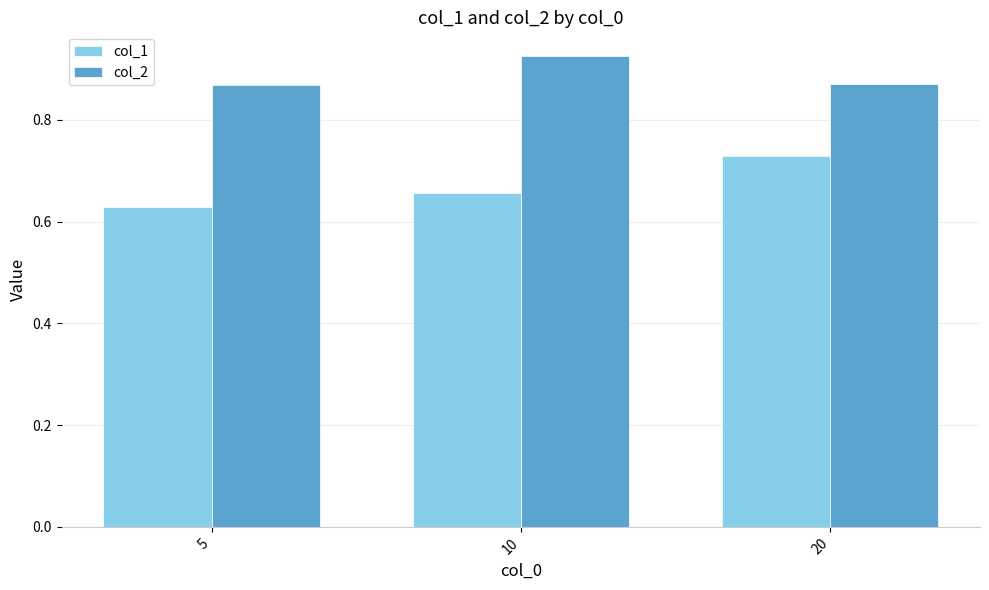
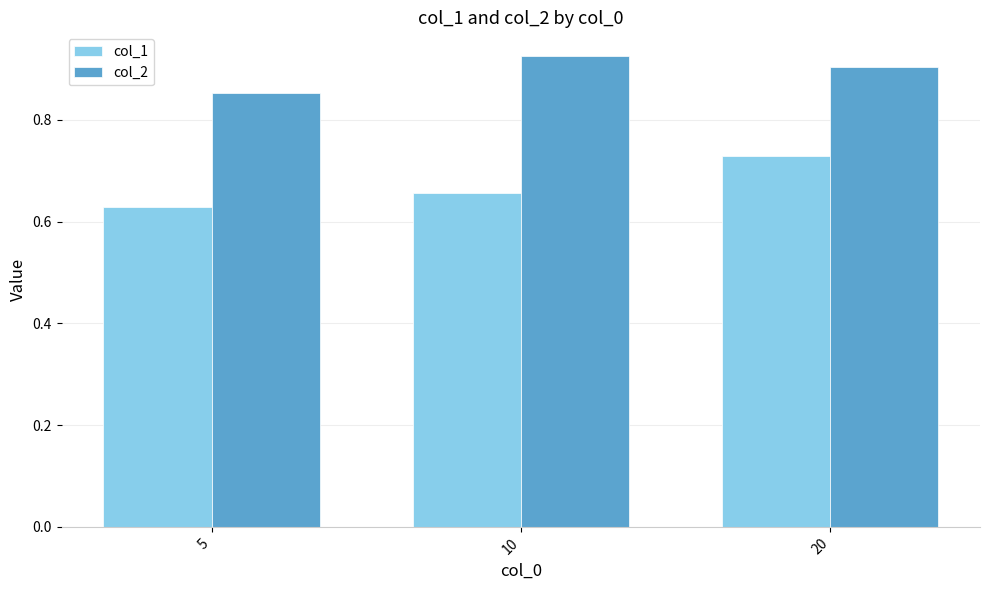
col_2, 5: 0.87 -> 0.85
col_2, 20: 0.87 -> 0.90
